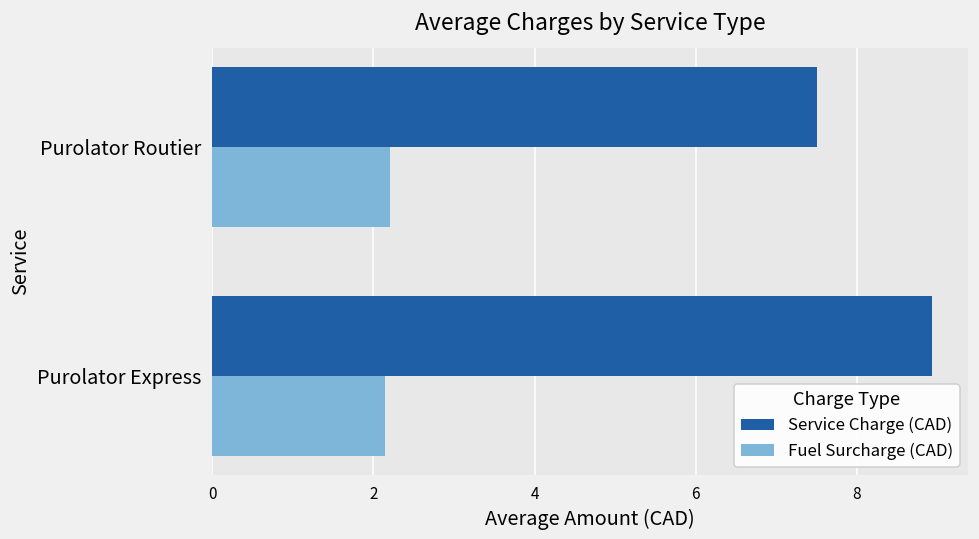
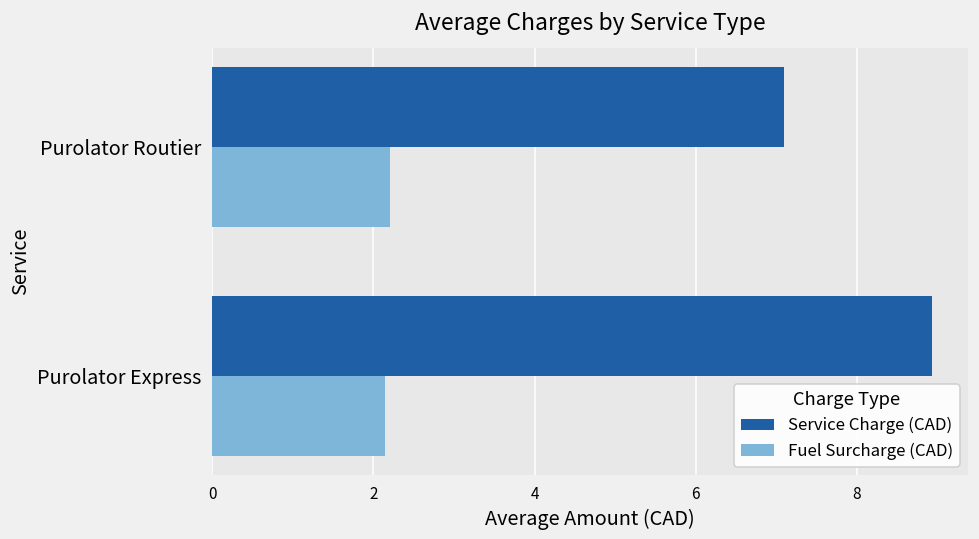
Service Charge (CAD), Purolator Routier: 7.5 -> 7.1
